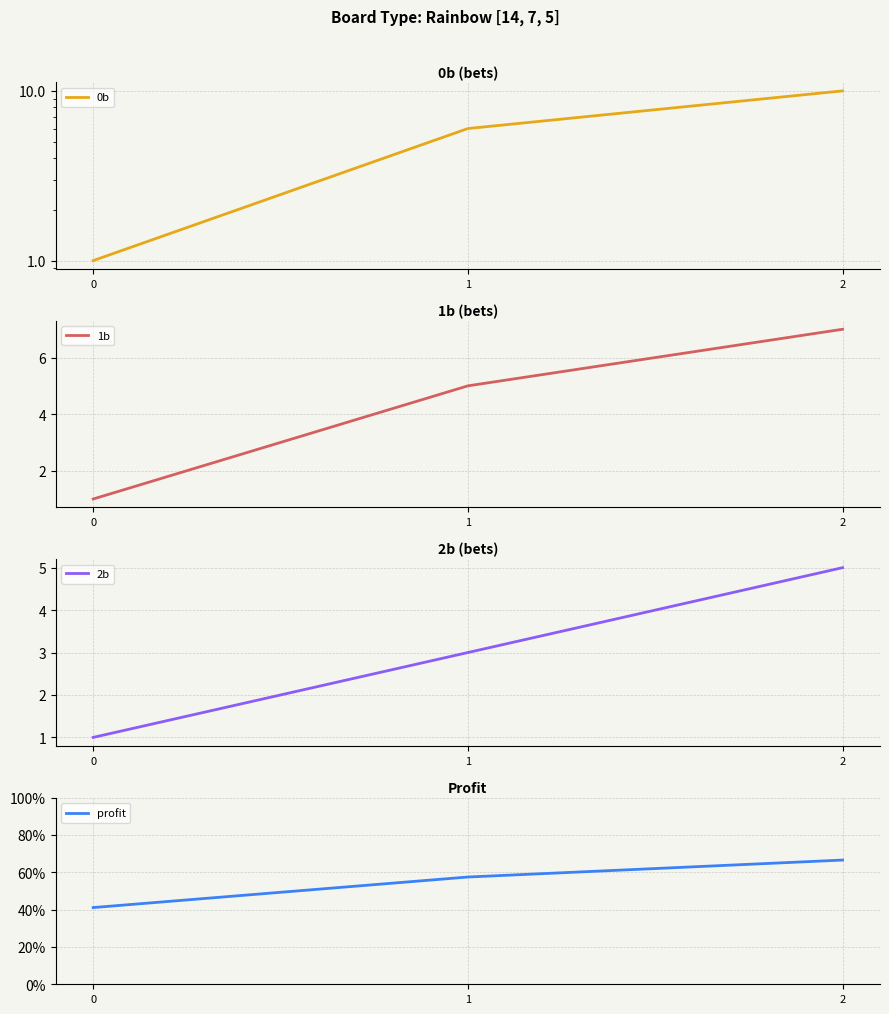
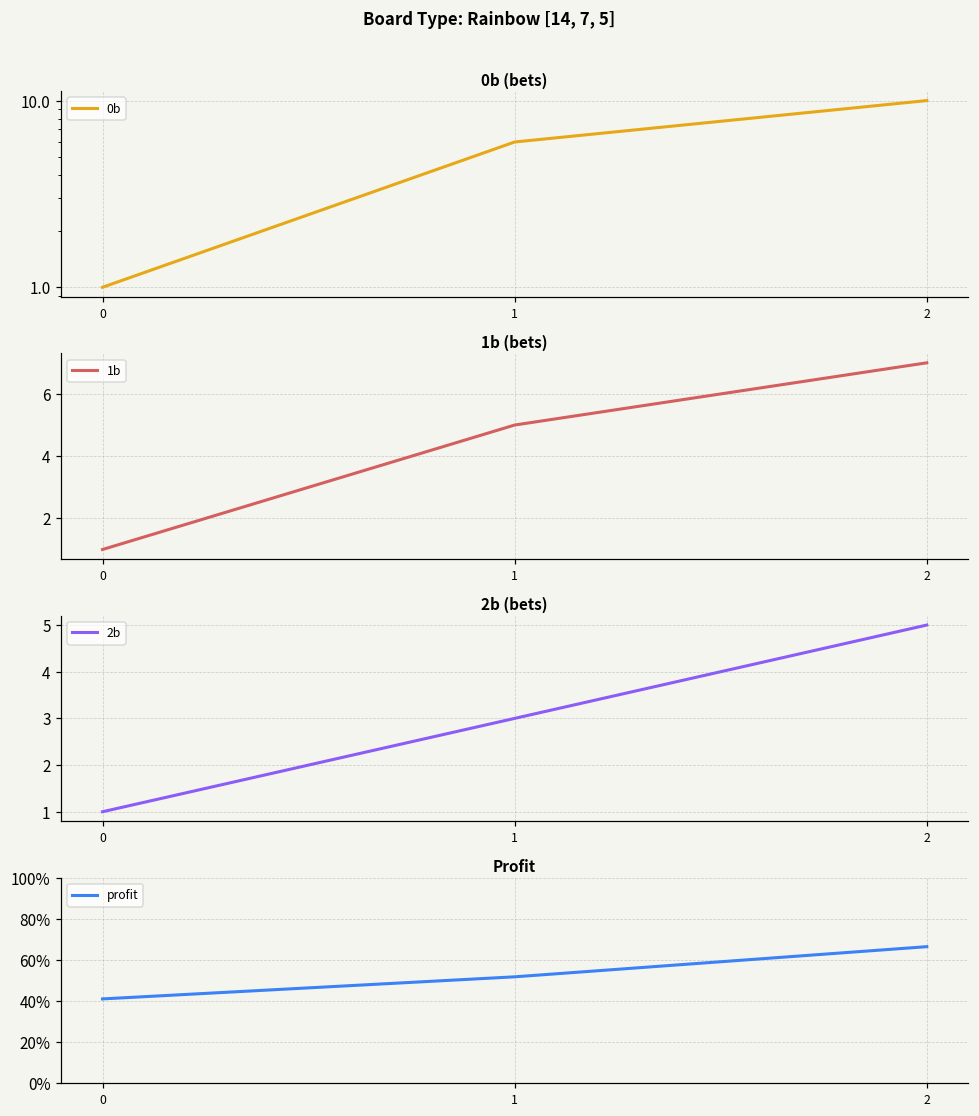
Profit, 1: 57% -> 52%
